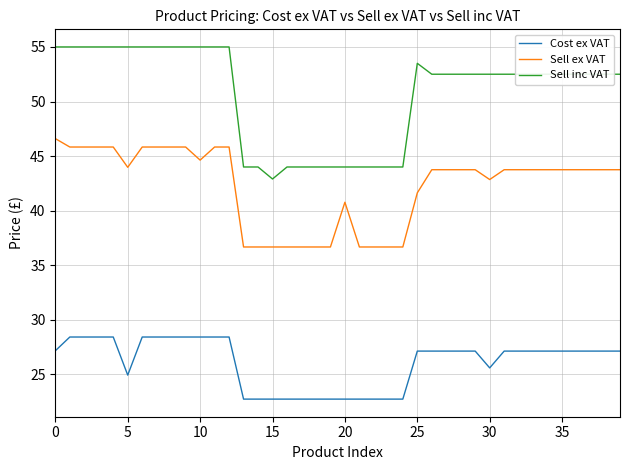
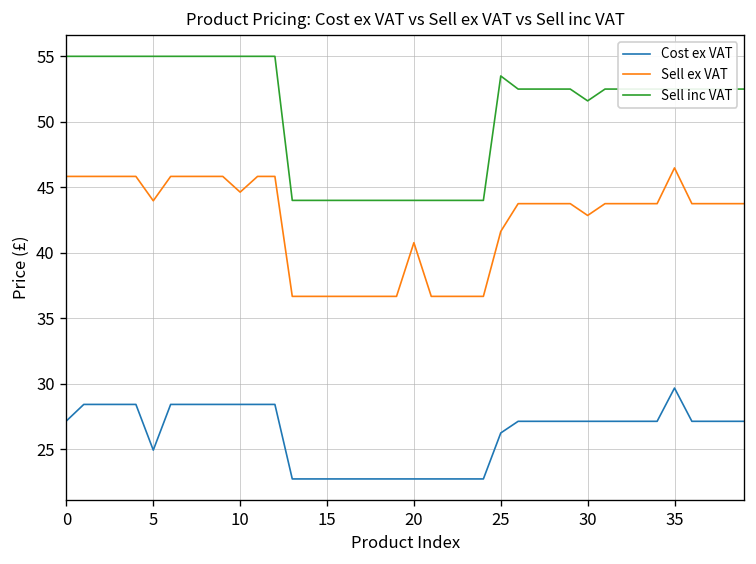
Sell ex VAT, 0: 46.6 -> 45.8
Sell inc VAT, 15: 42.9 -> 44.0
Cost ex VAT, 25: 27.1 -> 26.2
Cost ex VAT, 30: 25.6 -> 27.1
Sell inc VAT, 30: 52.5 -> 51.6
Cost ex VAT, 35: 27.1 -> 29.7
Sell ex VAT, 35: 43.8 -> 46.5
